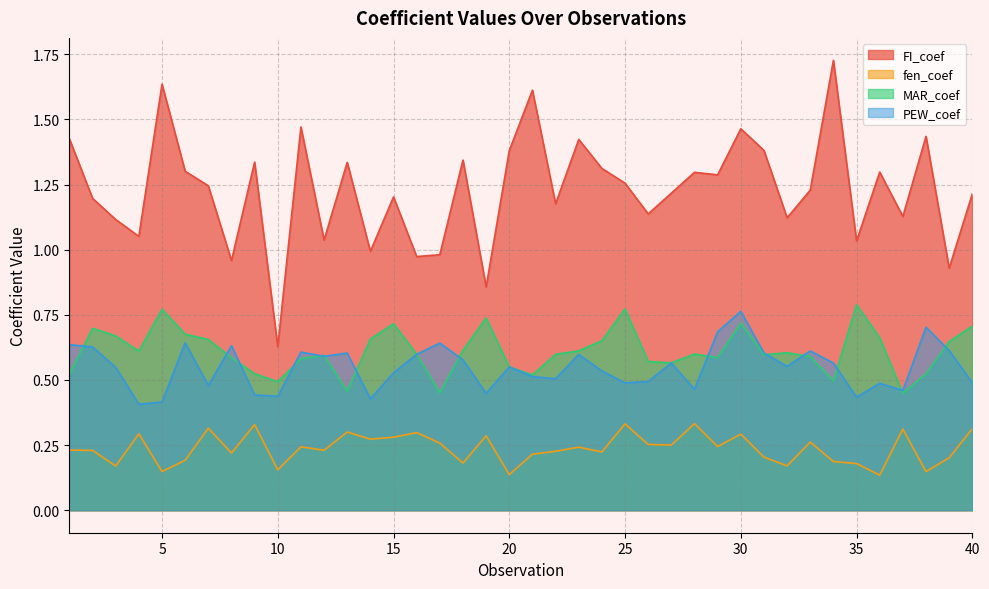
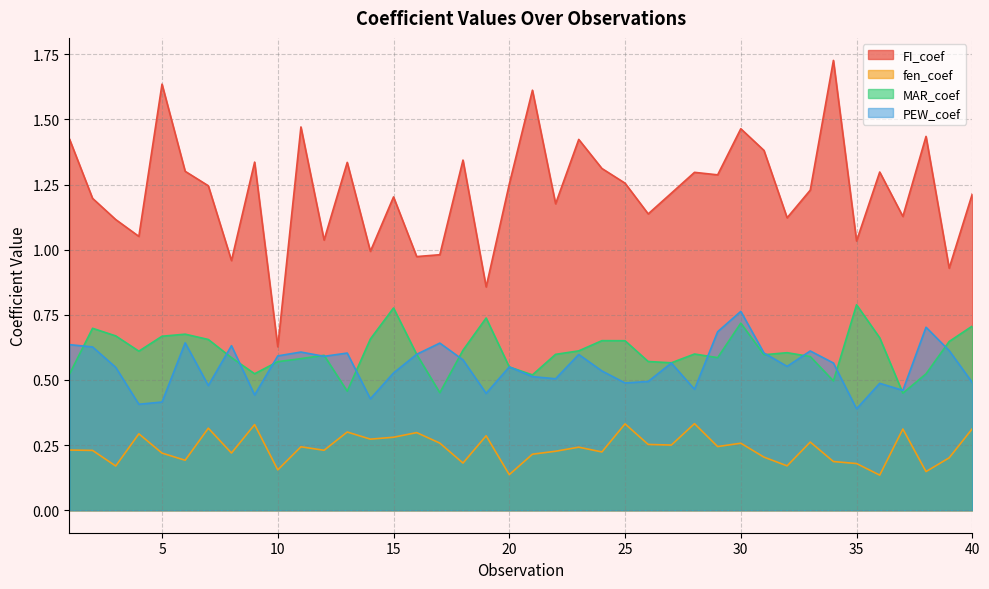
fen_coef, 5: 0.15 -> 0.22
MAR_coef, 5: 0.77 -> 0.67
MAR_coef, 10: 0.49 -> 0.57
PEW_coef, 10: 0.44 -> 0.59
MAR_coef, 15: 0.72 -> 0.78
FI_coef, 20: 1.38 -> 1.25
MAR_coef, 25: 0.77 -> 0.65
fen_coef, 30: 0.29 -> 0.26
PEW_coef, 35: 0.43 -> 0.39
